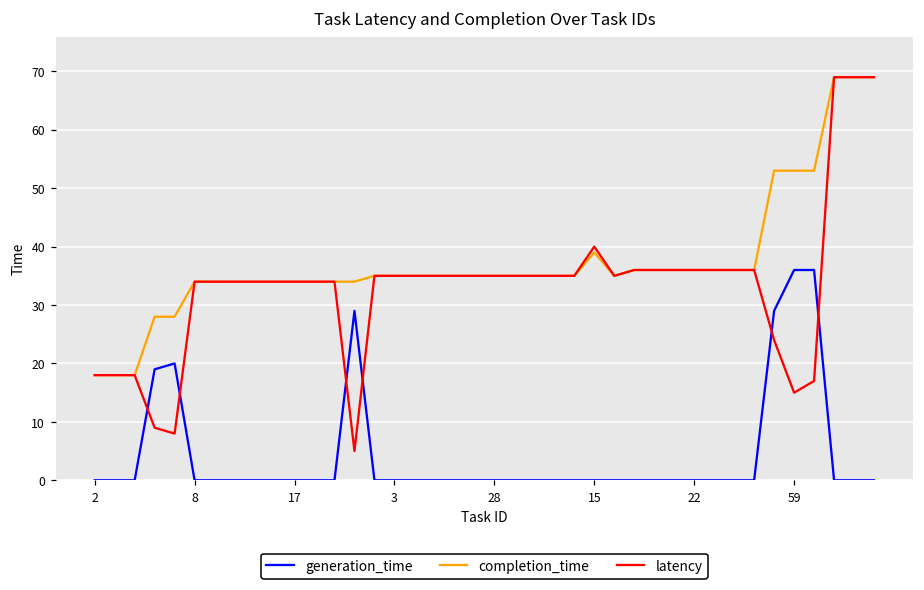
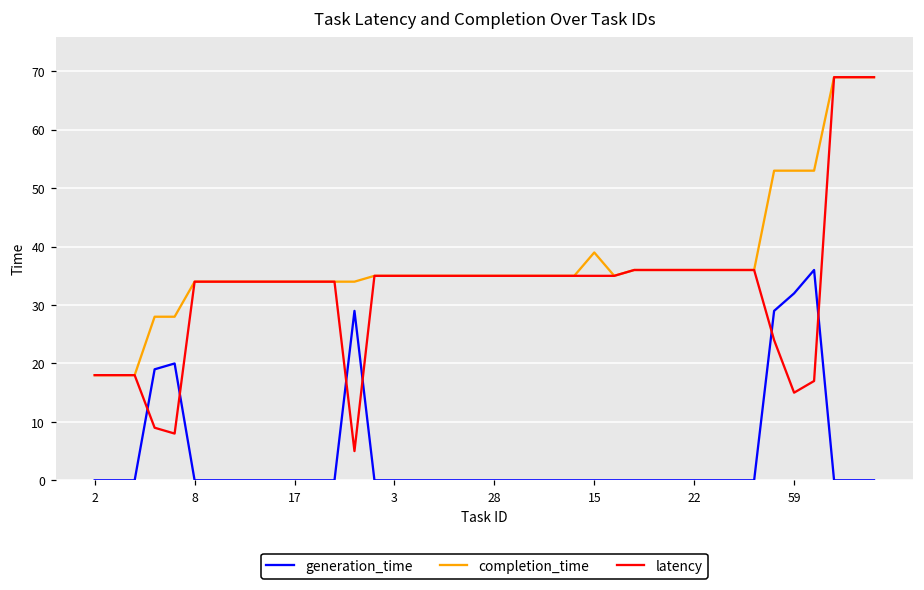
latency, 15: 40 -> 35
generation_time, 59: 36 -> 32
